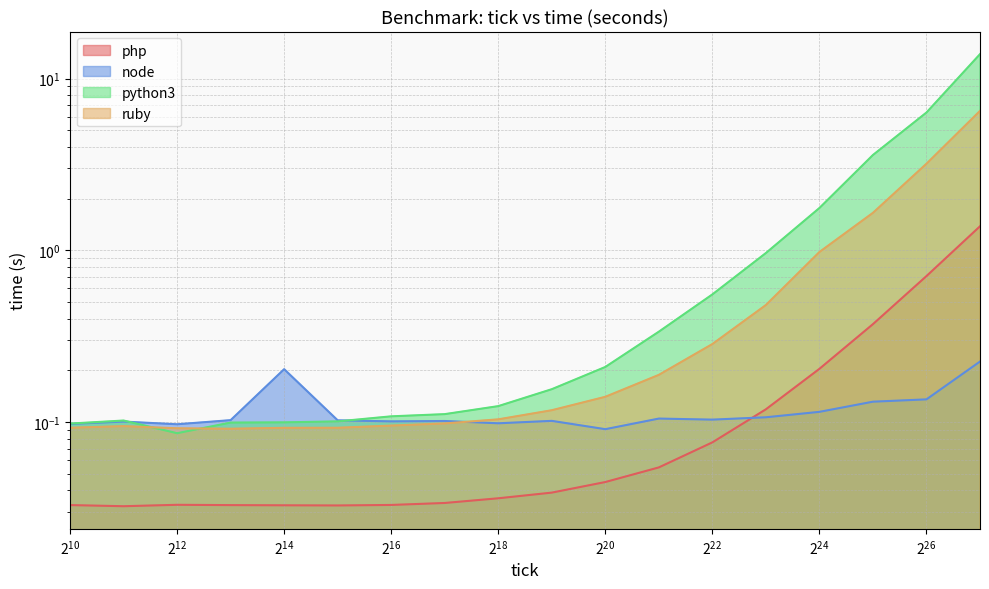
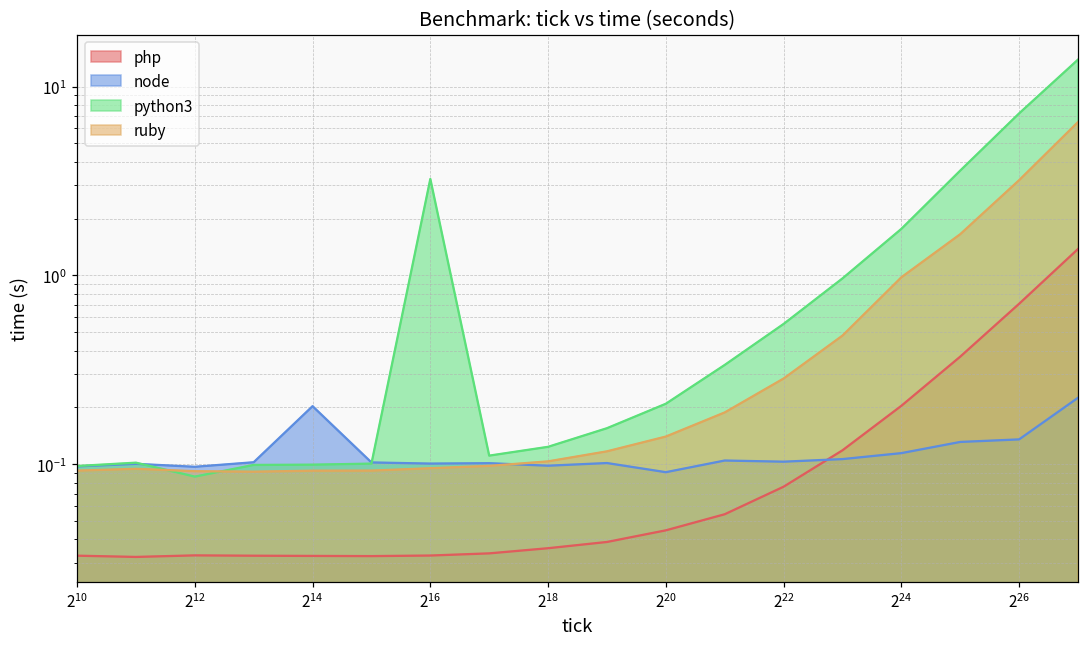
python3, 2^16: 0.11 -> 3.2
python3, 2^26: 6.3 -> 7.2
